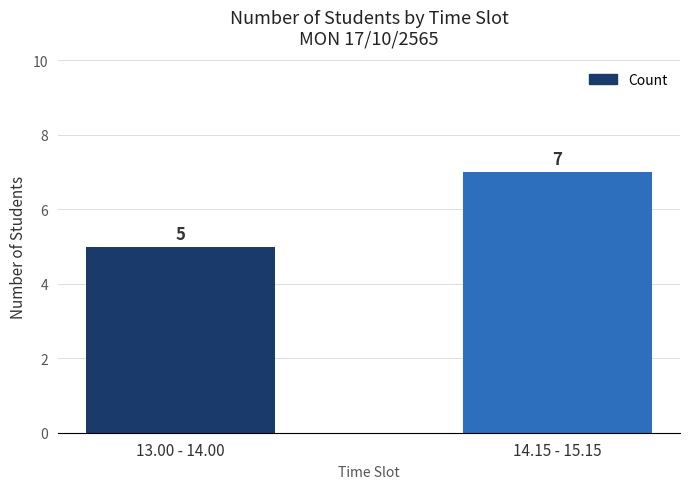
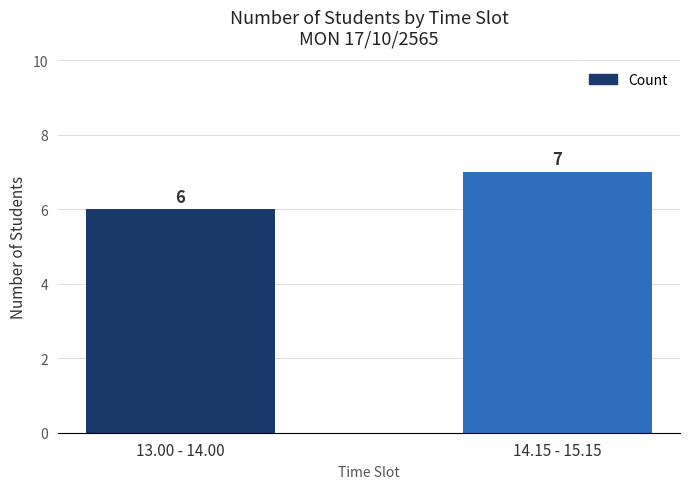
13.00 - 14.00: 5 -> 6
